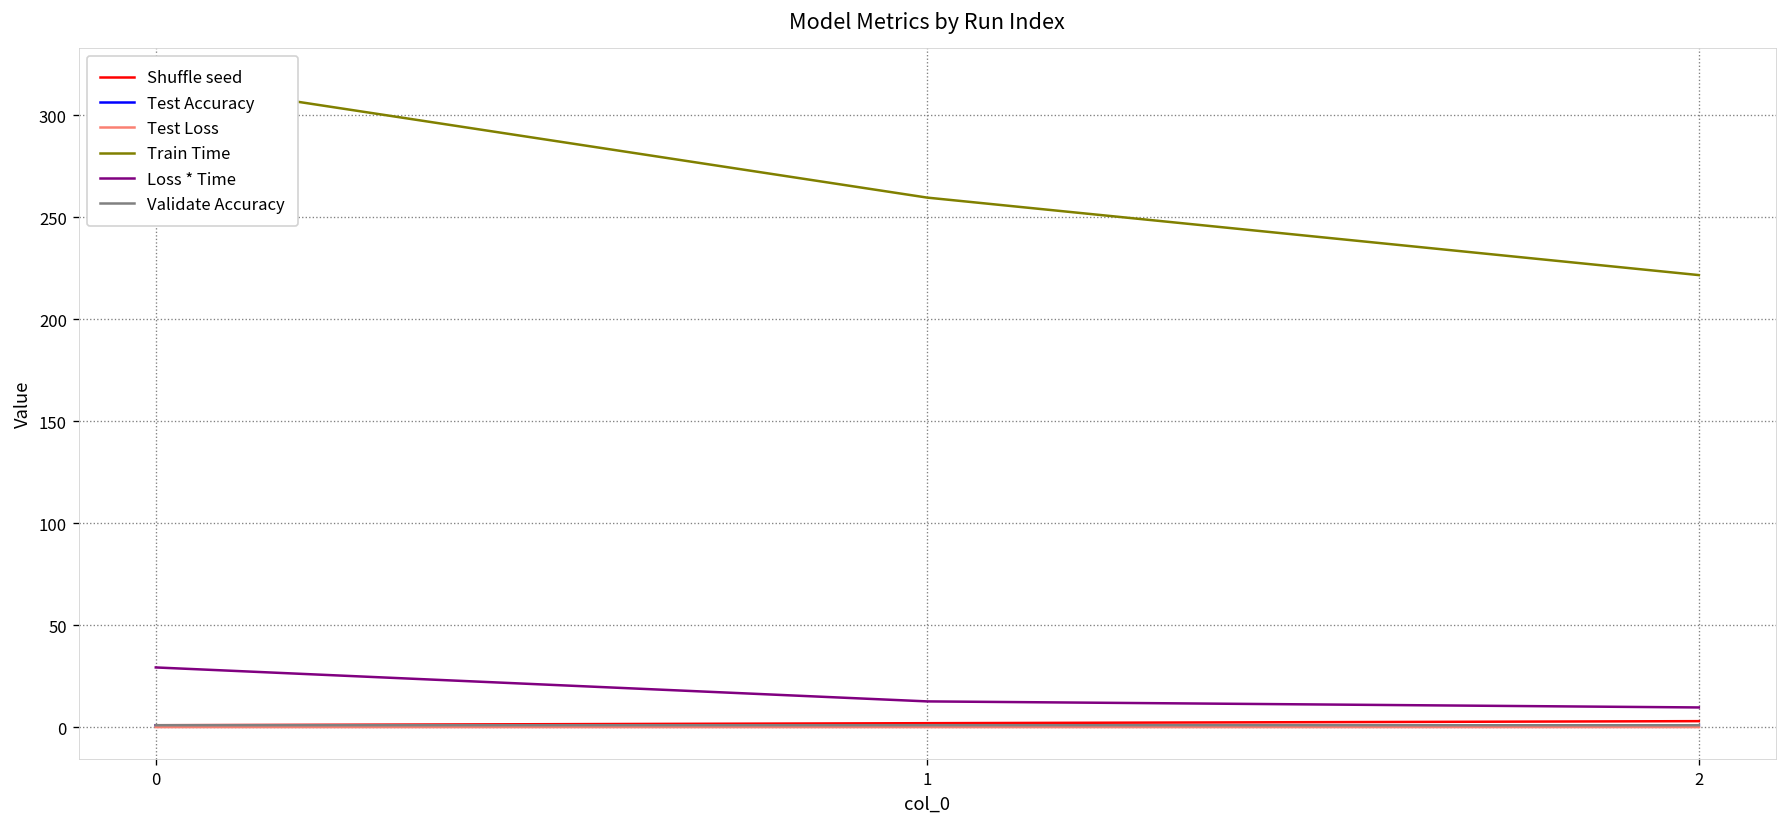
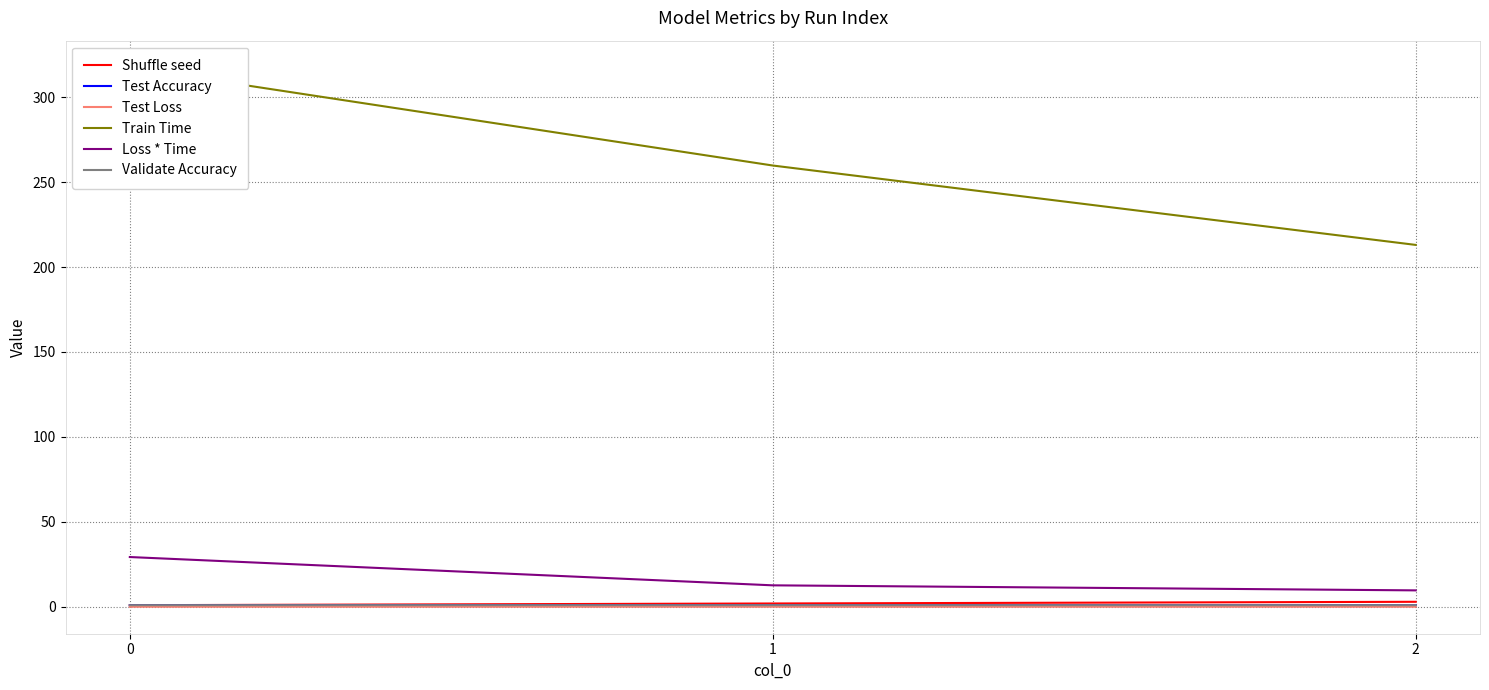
Train Time, 2: 222 -> 213
